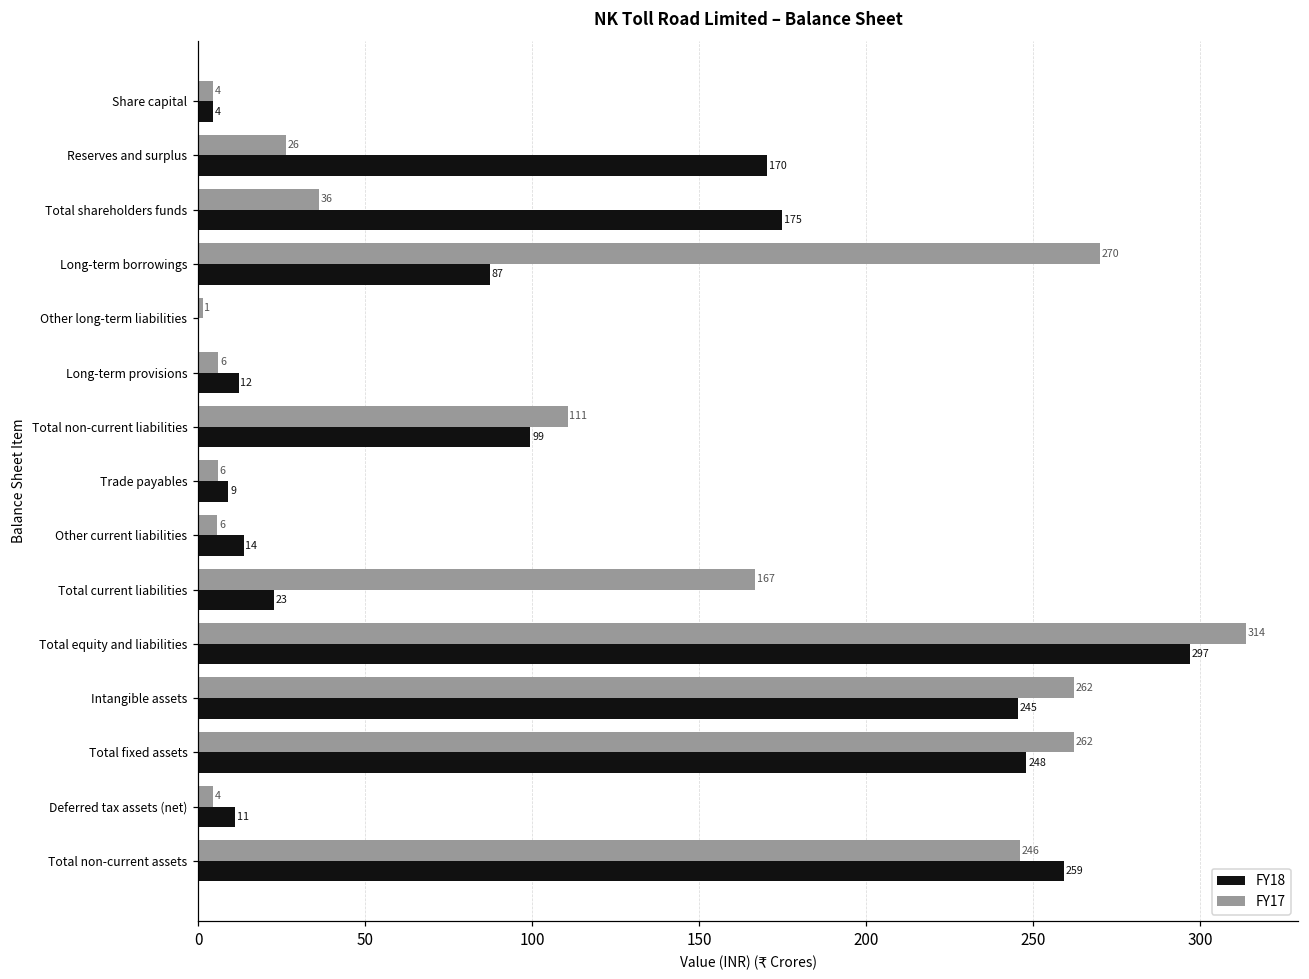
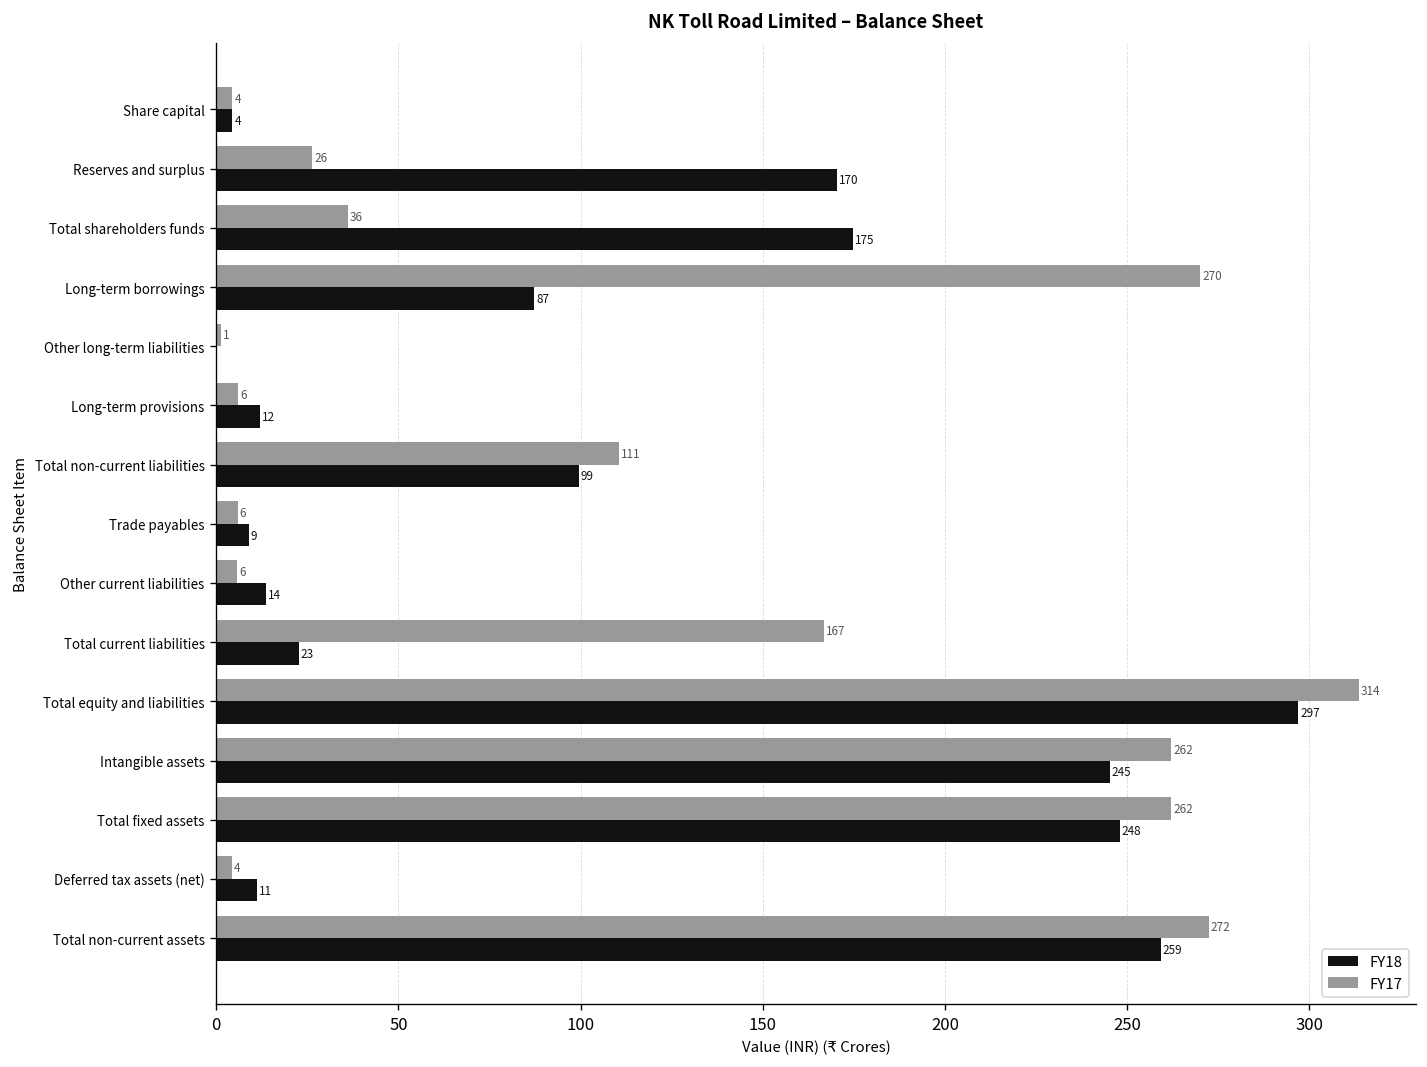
FY17, Total non-current assets: 246 -> 272
